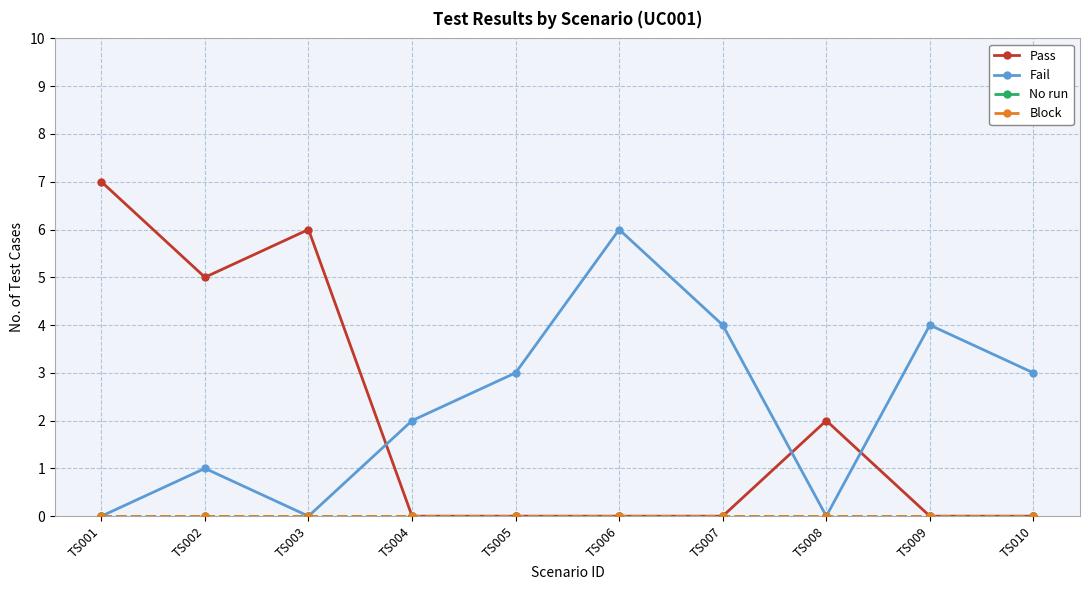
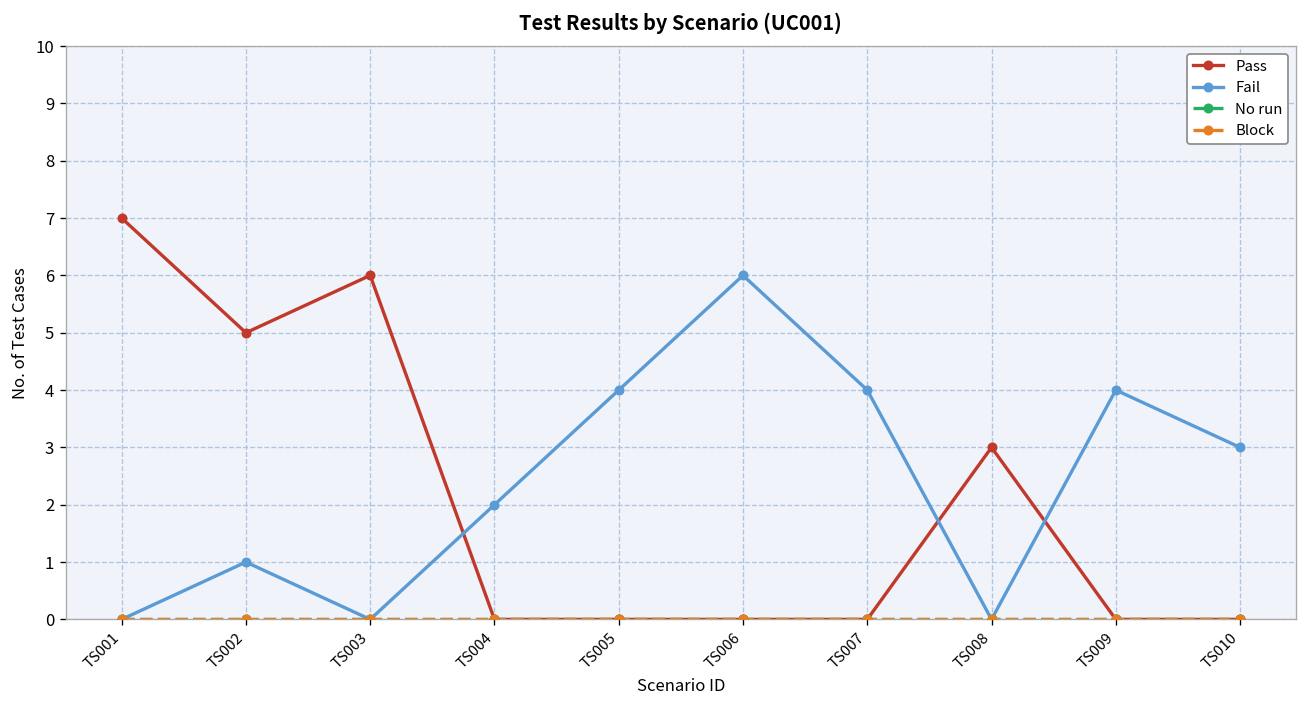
Fail, TS005: 3 -> 4
Pass, TS008: 2 -> 3
